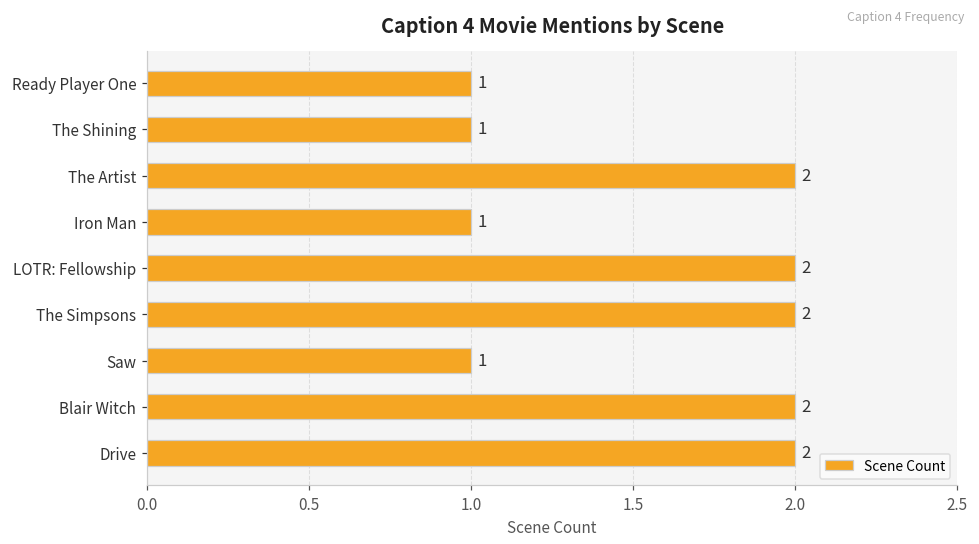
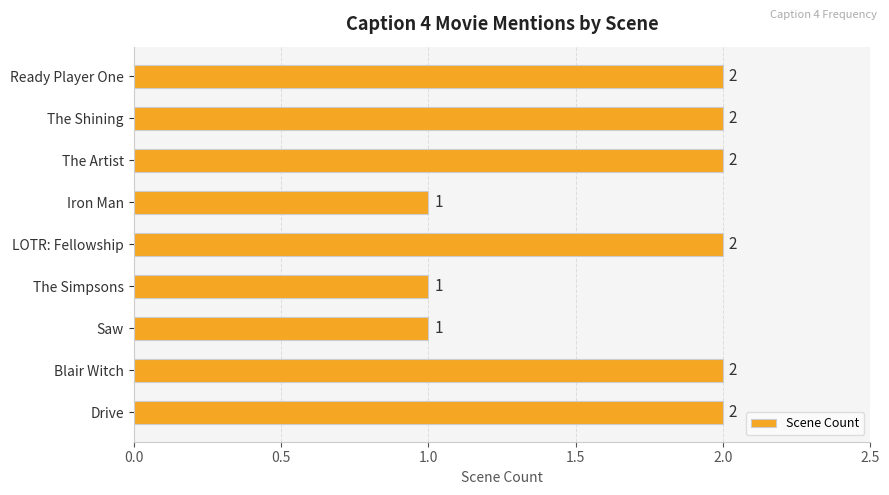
Ready Player One: 1 -> 2
The Shining: 1 -> 2
The Simpsons: 2 -> 1
